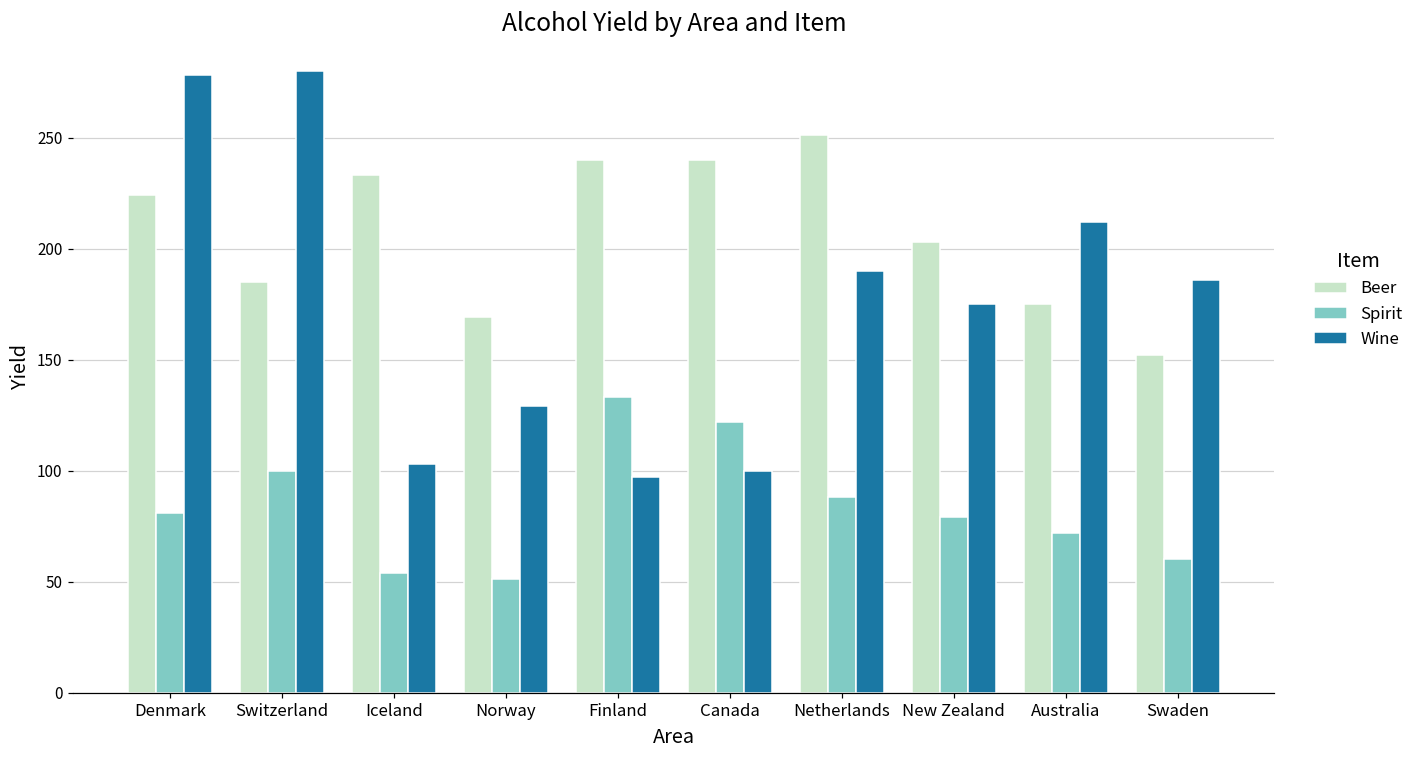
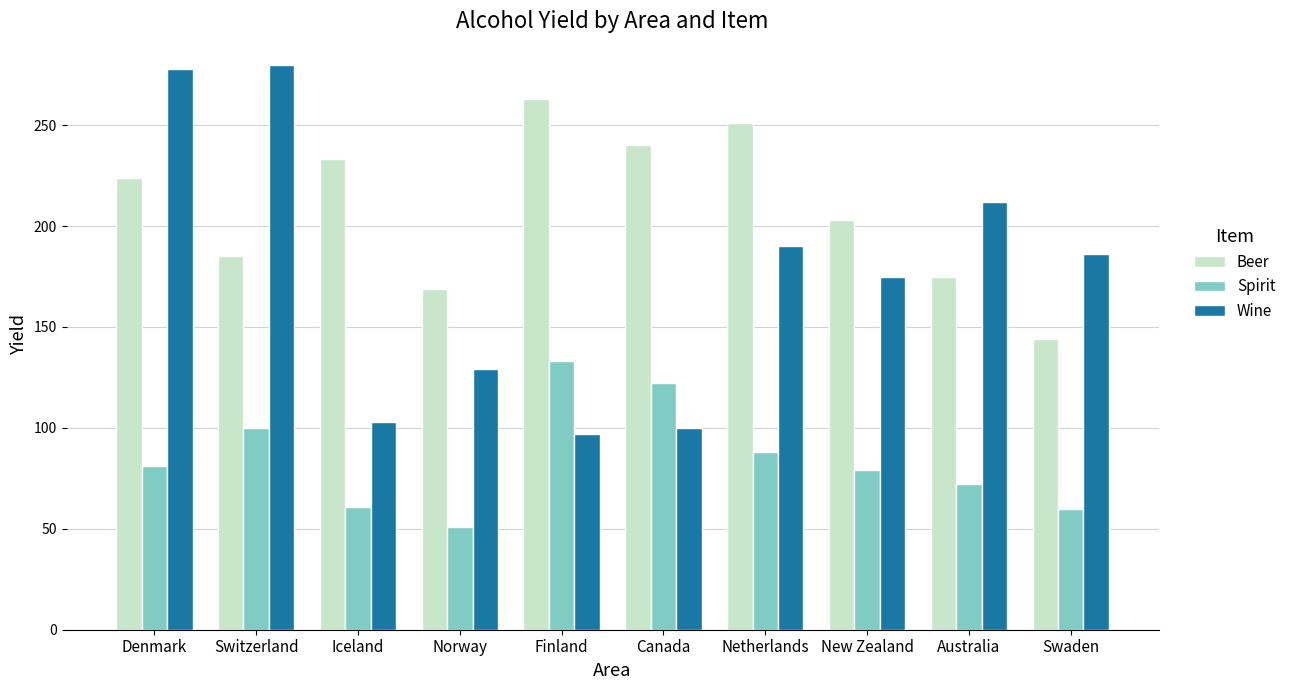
Spirit, Iceland: 54 -> 61
Beer, Finland: 240 -> 263
Beer, Swaden: 152 -> 144
